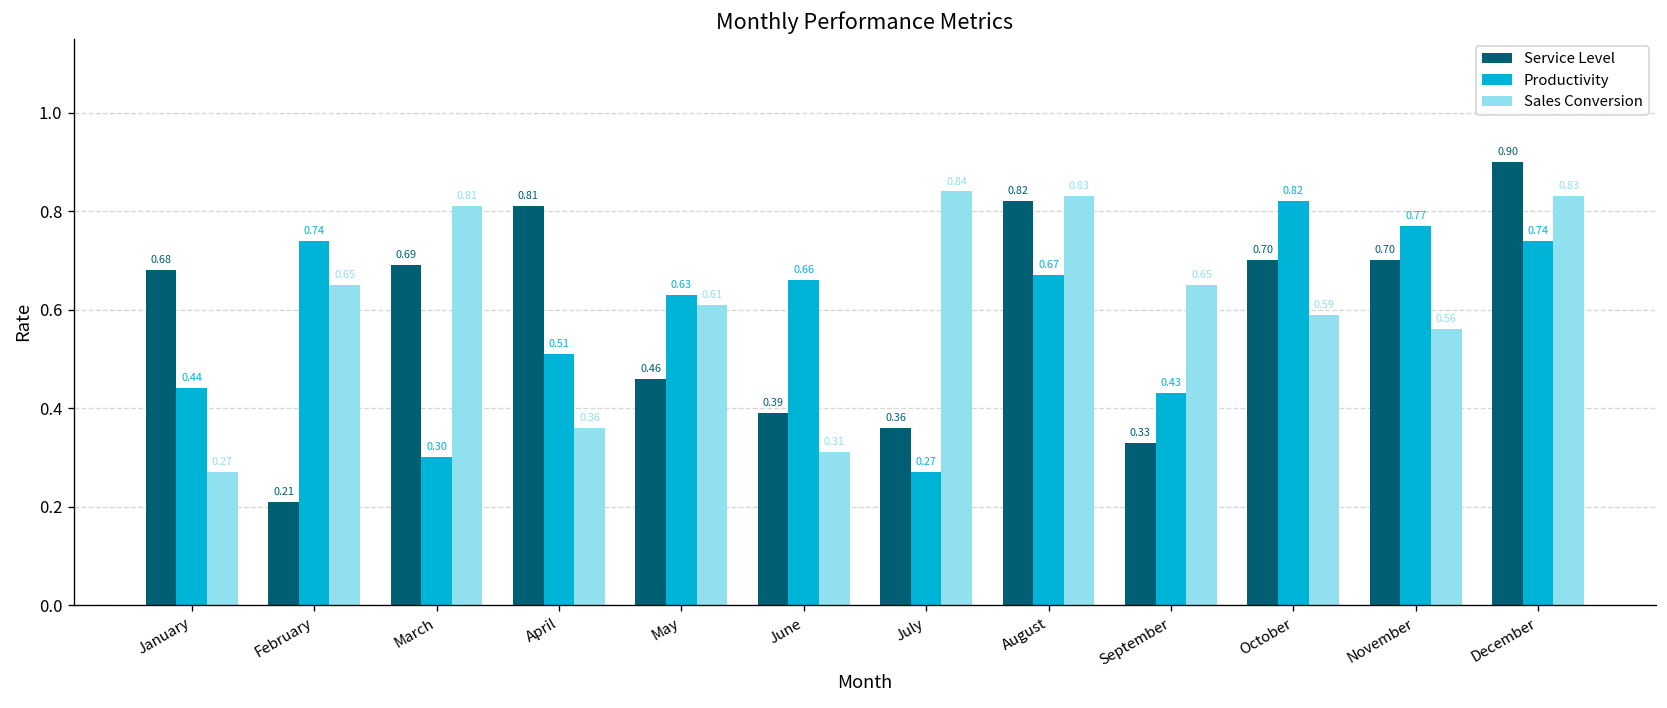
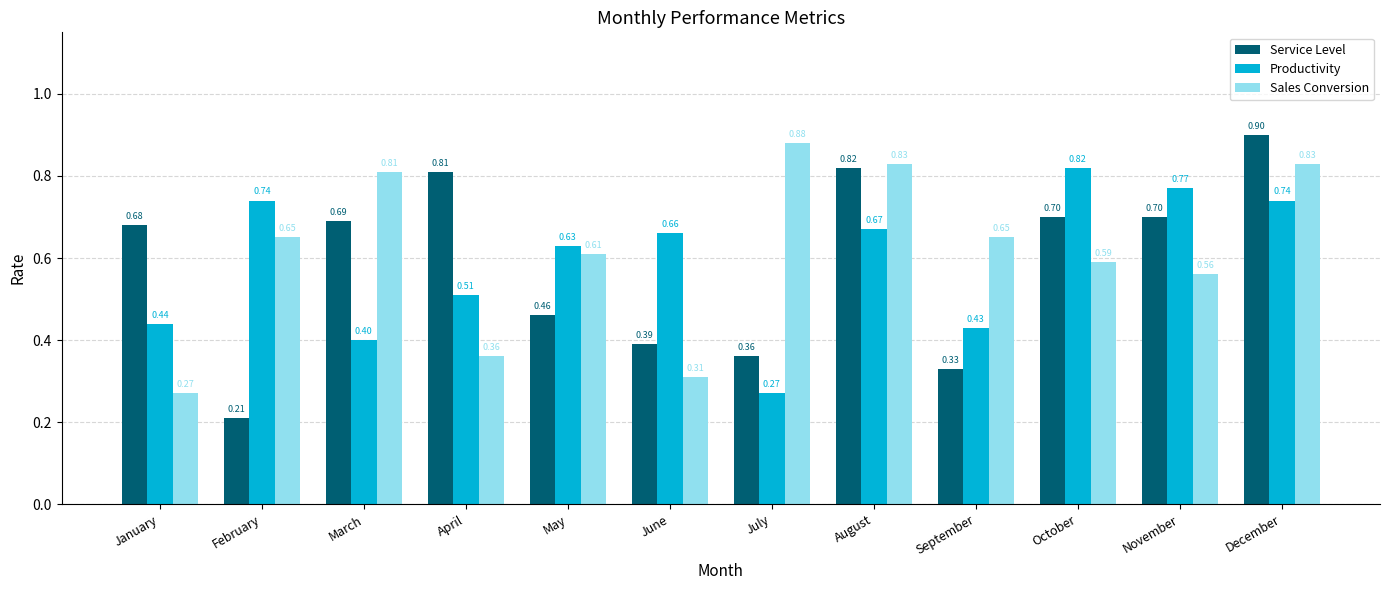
Productivity, March: 0.30 -> 0.40
Sales Conversion, July: 0.84 -> 0.88
